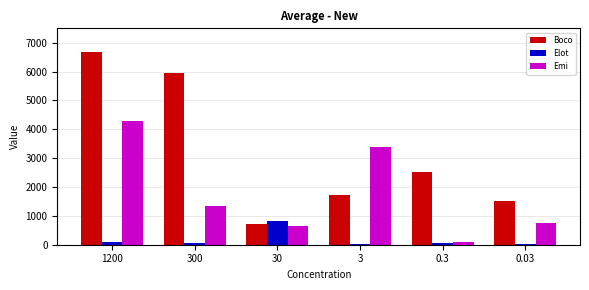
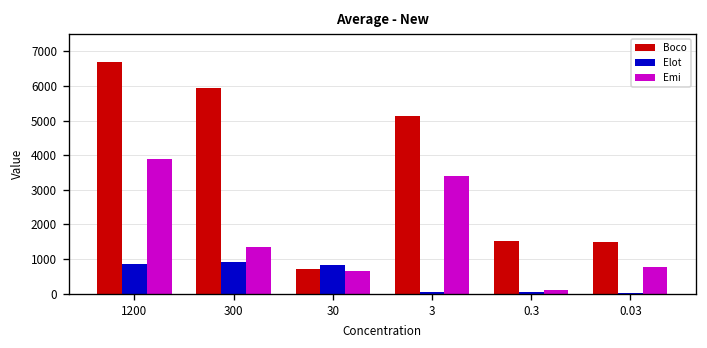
Elot, 1200: 100 -> 900
Emi, 1200: 4300 -> 3900
Elot, 300: 0 -> 900
Boco, 3: 1700 -> 5100
Boco, 0.3: 2500 -> 1500
